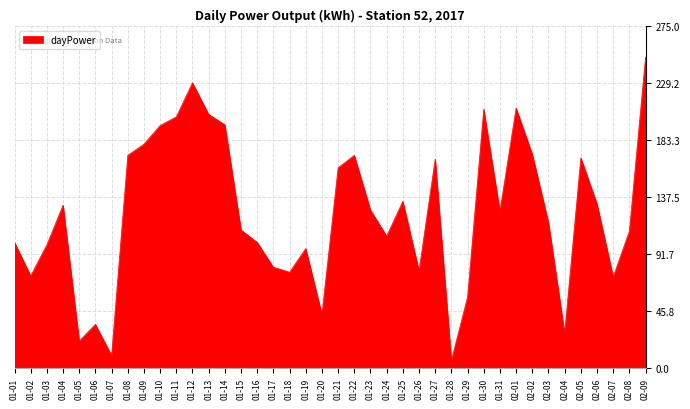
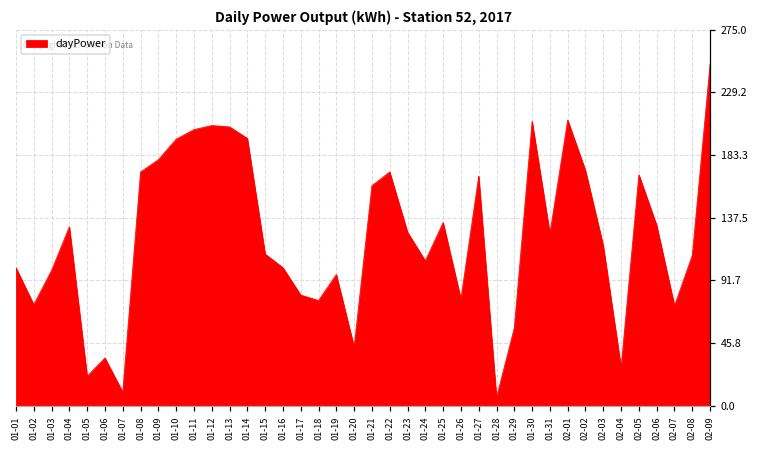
01-12: 229 -> 205
